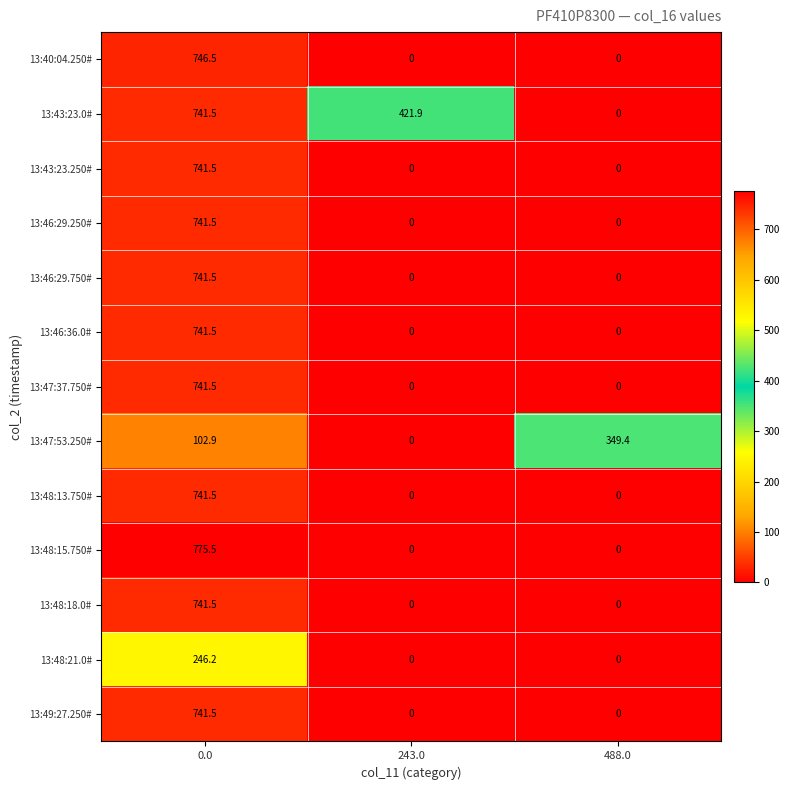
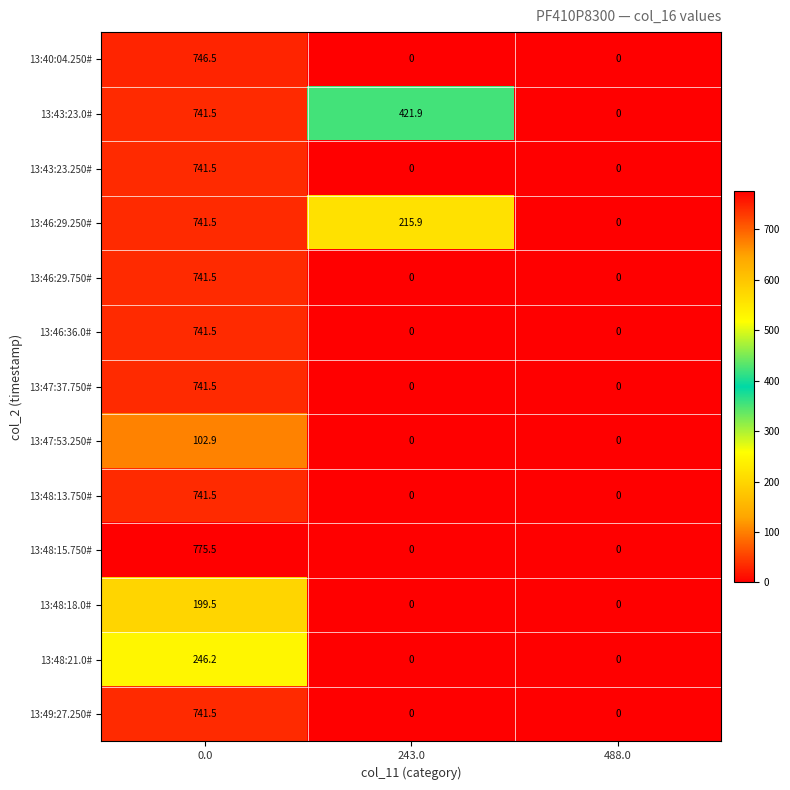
13:46:29.250#, 243.0: 0 -> 215.9
13:47:53.250#, 488.0: 349.4 -> 0
13:48:18.0#, 0.0: 741.5 -> 199.5
